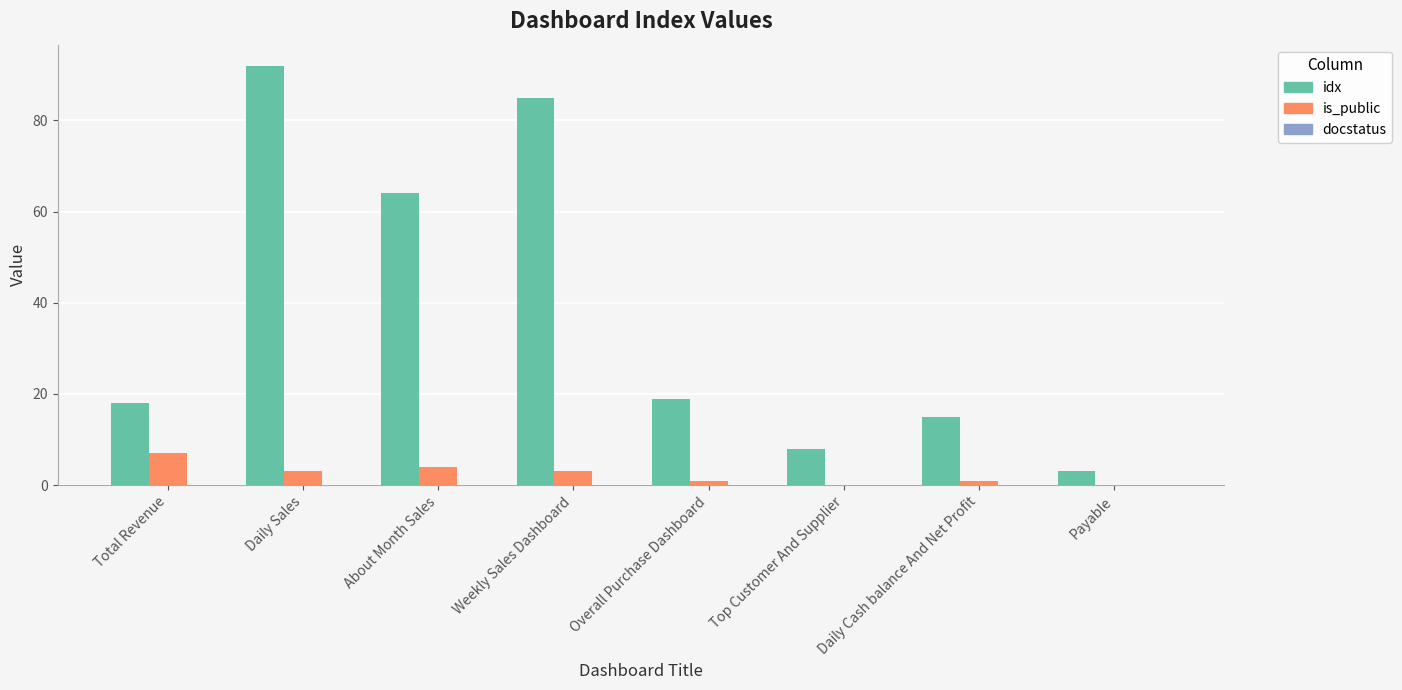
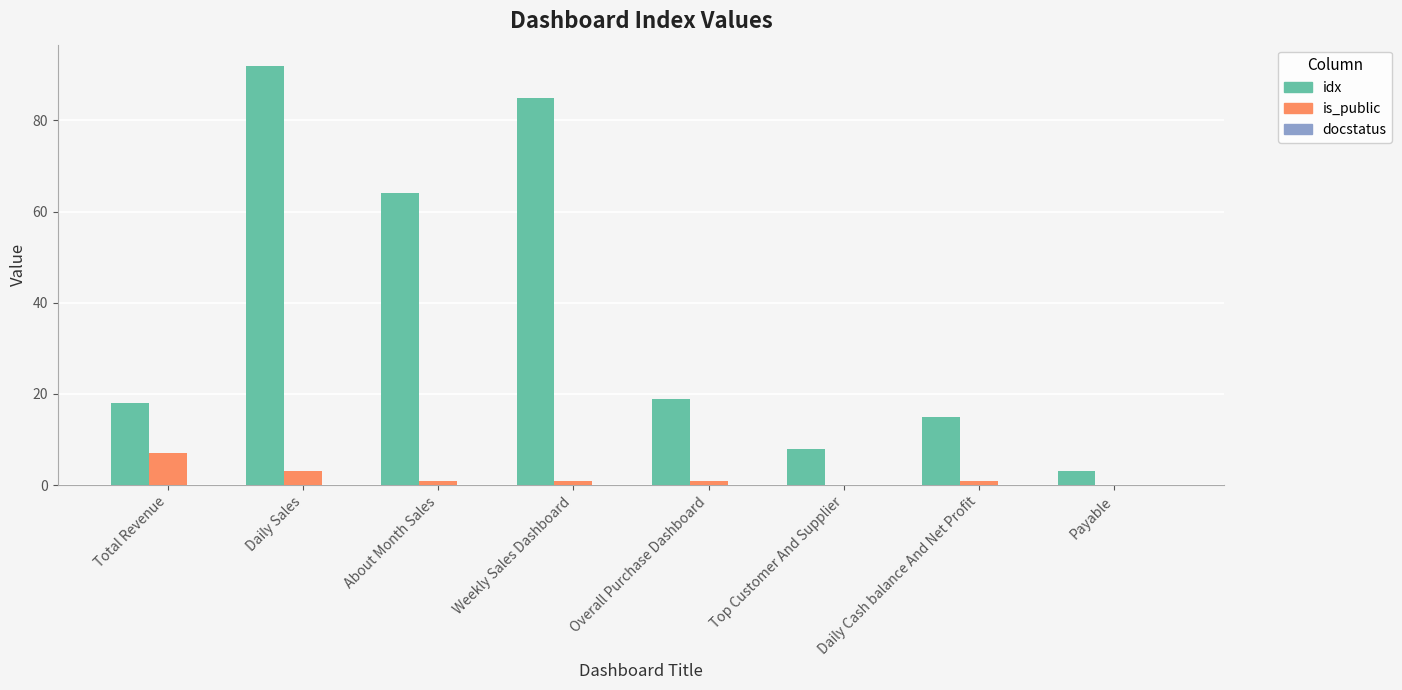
is_public, About Month Sales: 4 -> 1
is_public, Weekly Sales Dashboard: 3 -> 1
